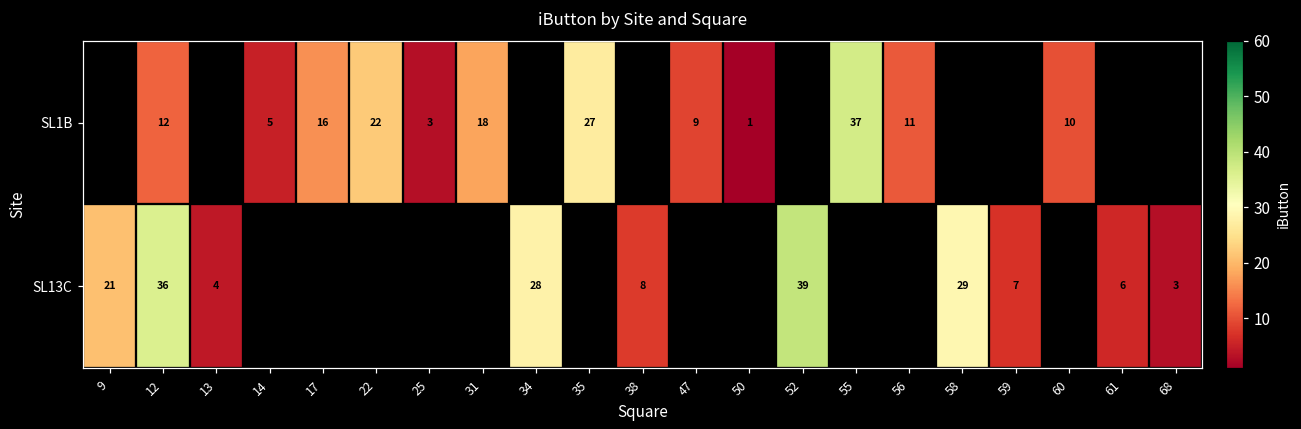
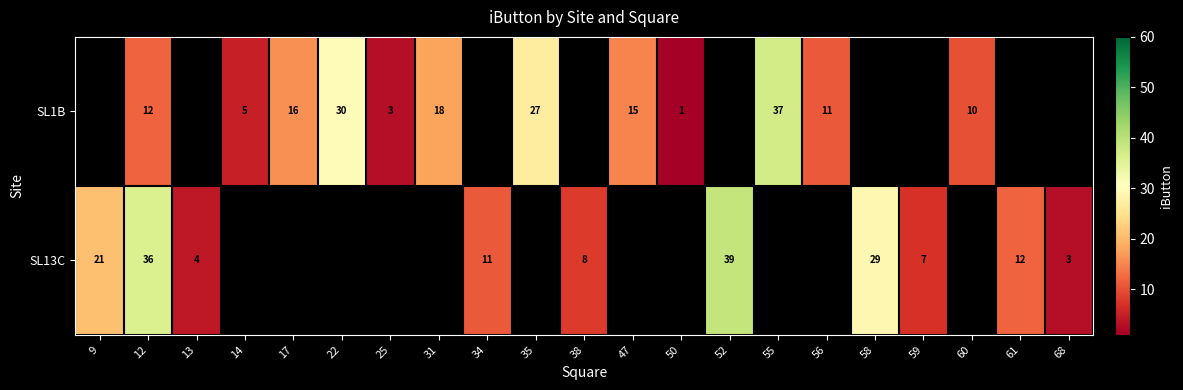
SL1B, 22: 22 -> 30
SL1B, 47: 9 -> 15
SL13C, 34: 28 -> 11
SL13C, 61: 6 -> 12
